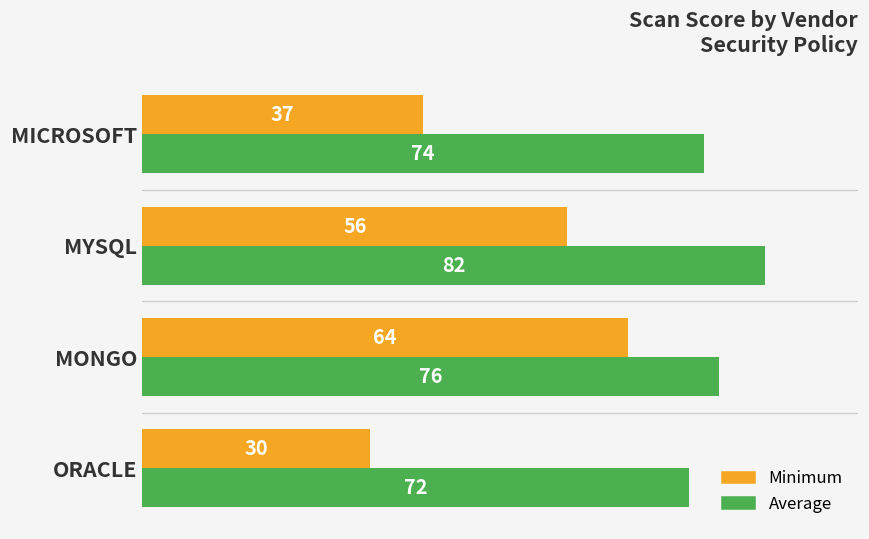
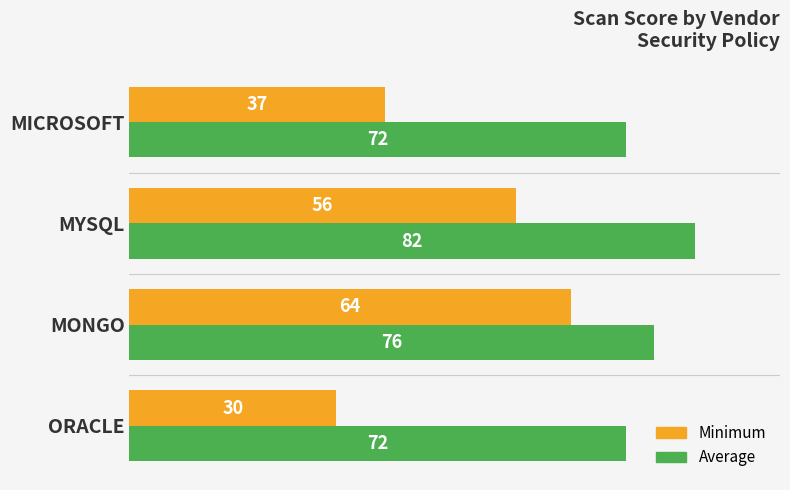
Average, MICROSOFT: 74 -> 72
